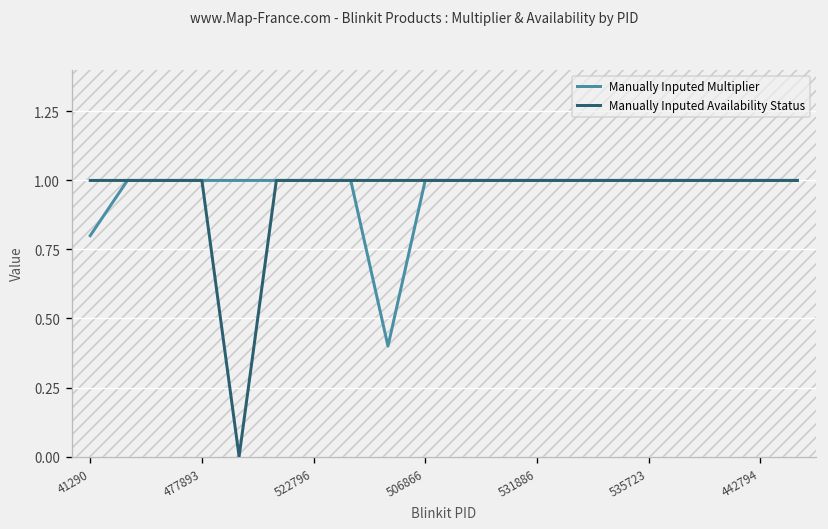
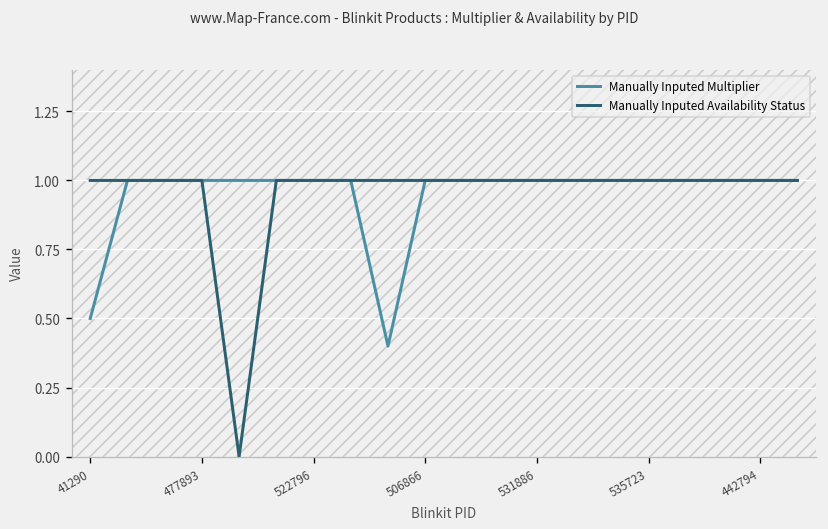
Manually Inputed Multiplier, 41290: 0.8 -> 0.5
